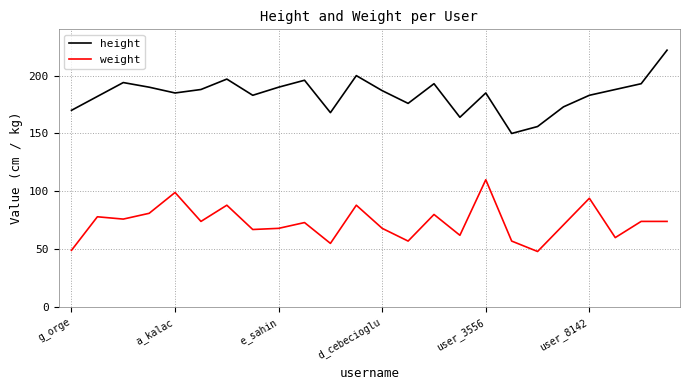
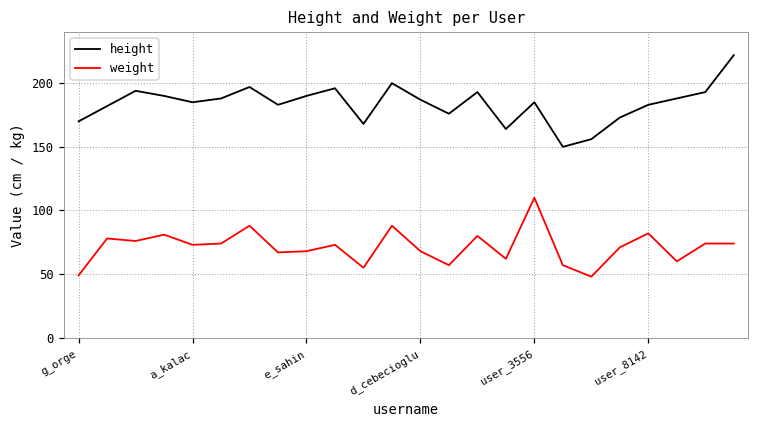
weight, a_kalac: 99 -> 73
weight, user_8142: 94 -> 82
